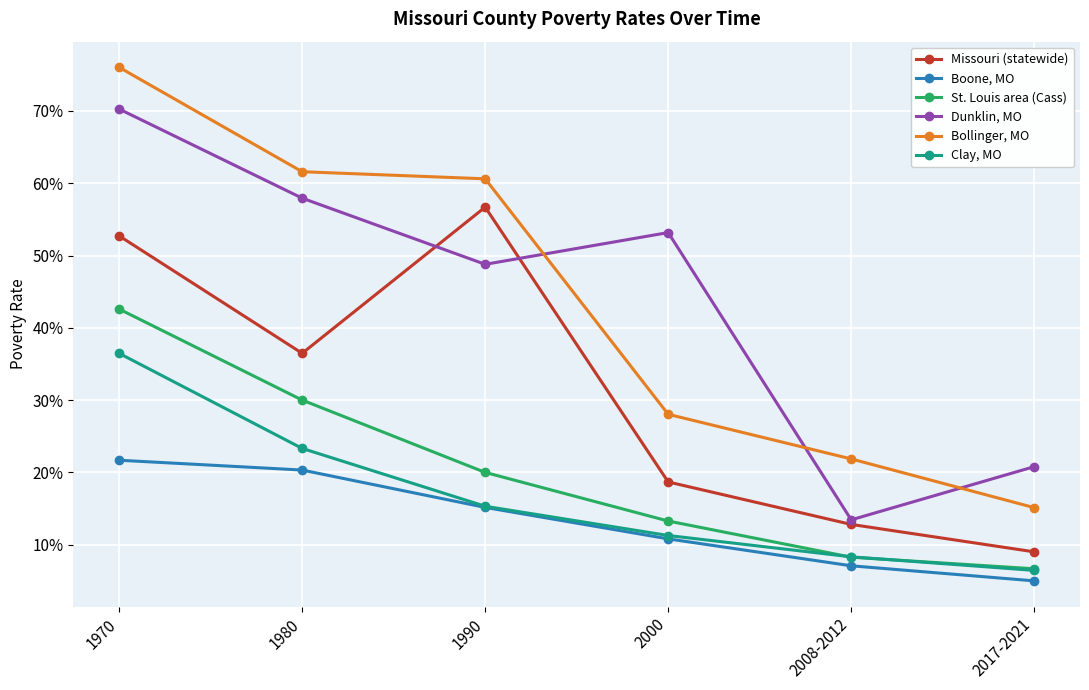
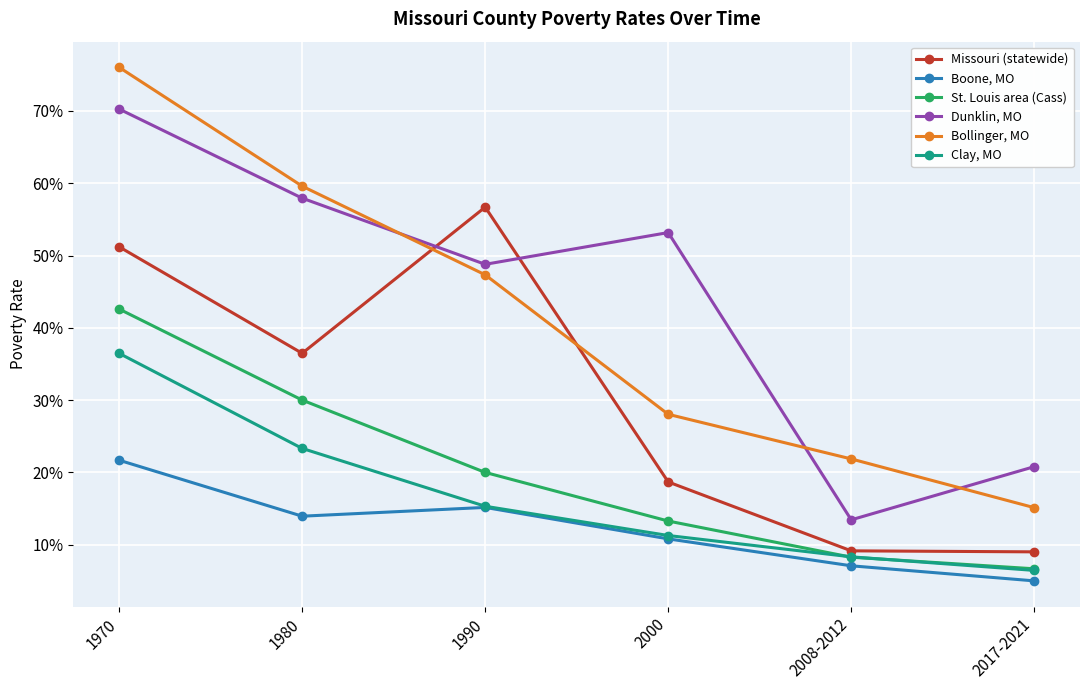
Missouri (statewide), 1970: 53% -> 51%
Boone, MO, 1980: 20% -> 14%
Bollinger, MO, 1980: 62% -> 60%
Bollinger, MO, 1990: 61% -> 47%
Missouri (statewide), 2008-2012: 13% -> 9%
